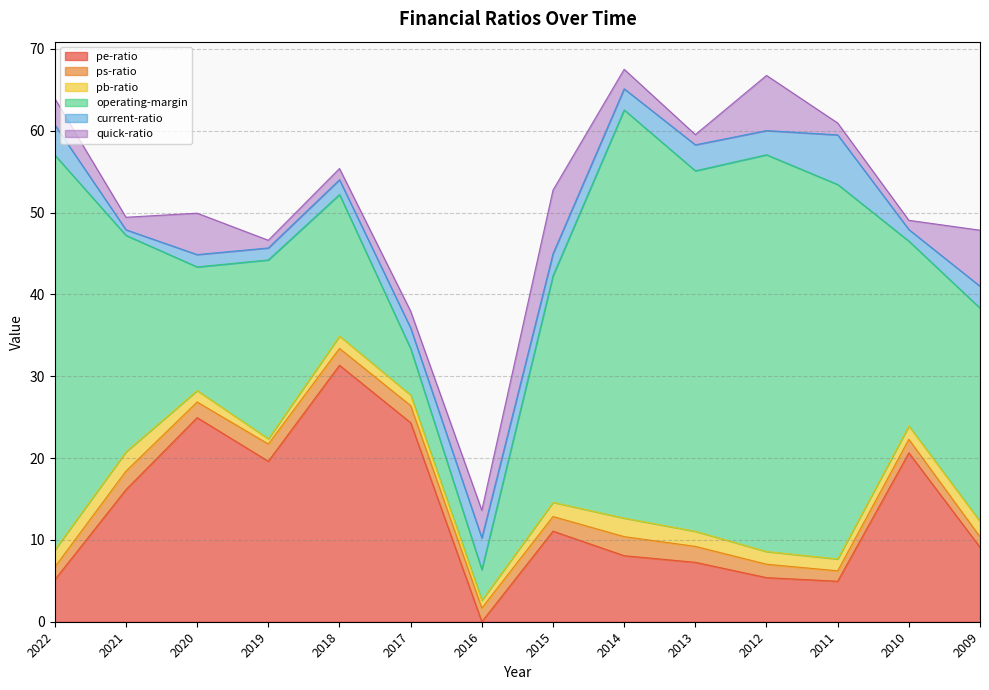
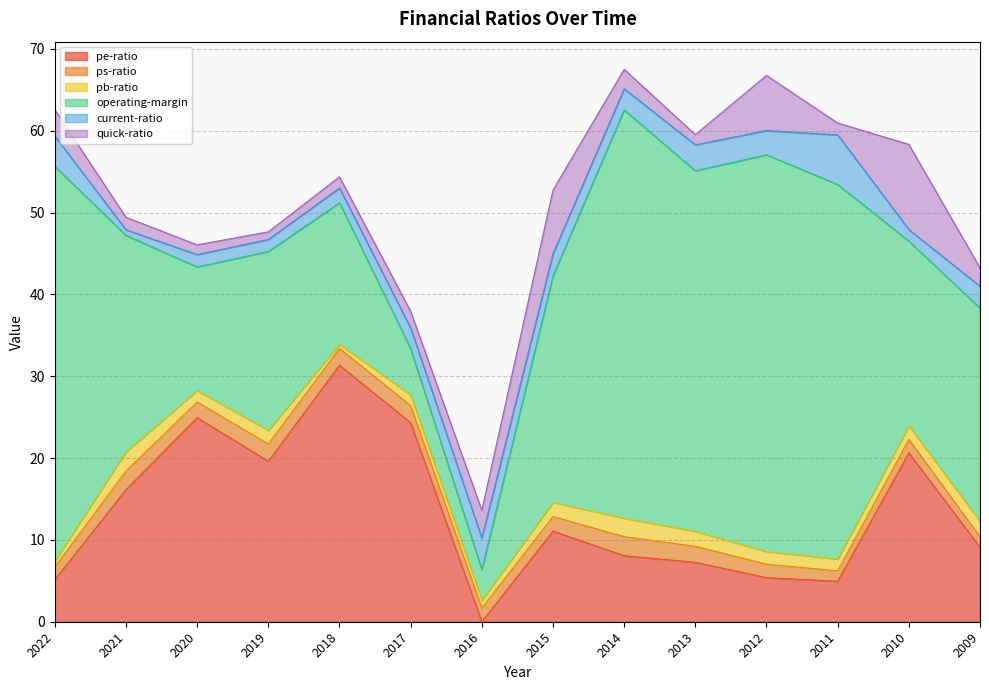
pb-ratio, 2022: 2 -> 1
quick-ratio, 2020: 5 -> 1
pb-ratio, 2019: 1 -> 2
pb-ratio, 2018: 2 -> 1
quick-ratio, 2010: 1 -> 10
quick-ratio, 2009: 7 -> 2
